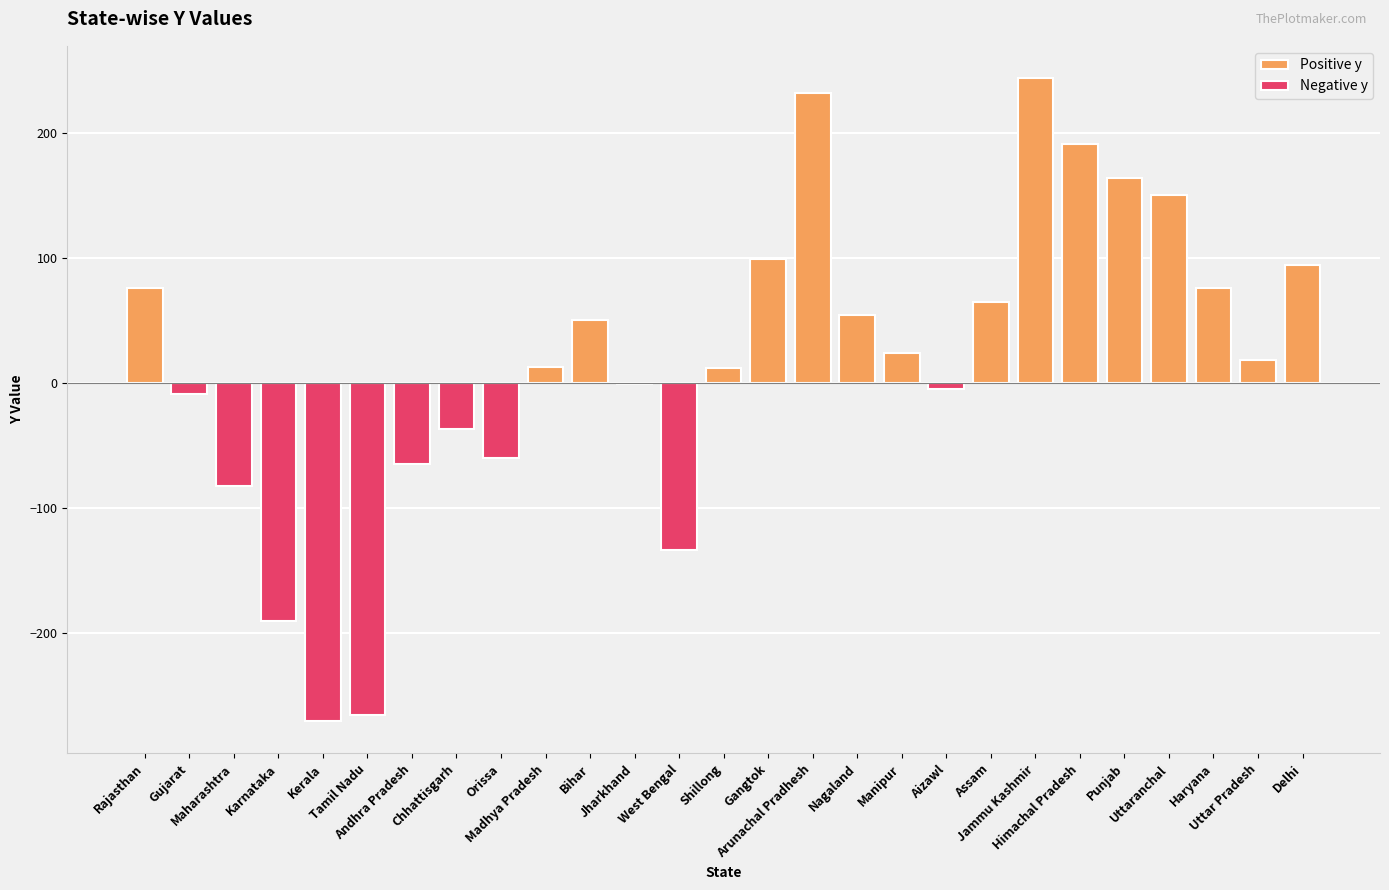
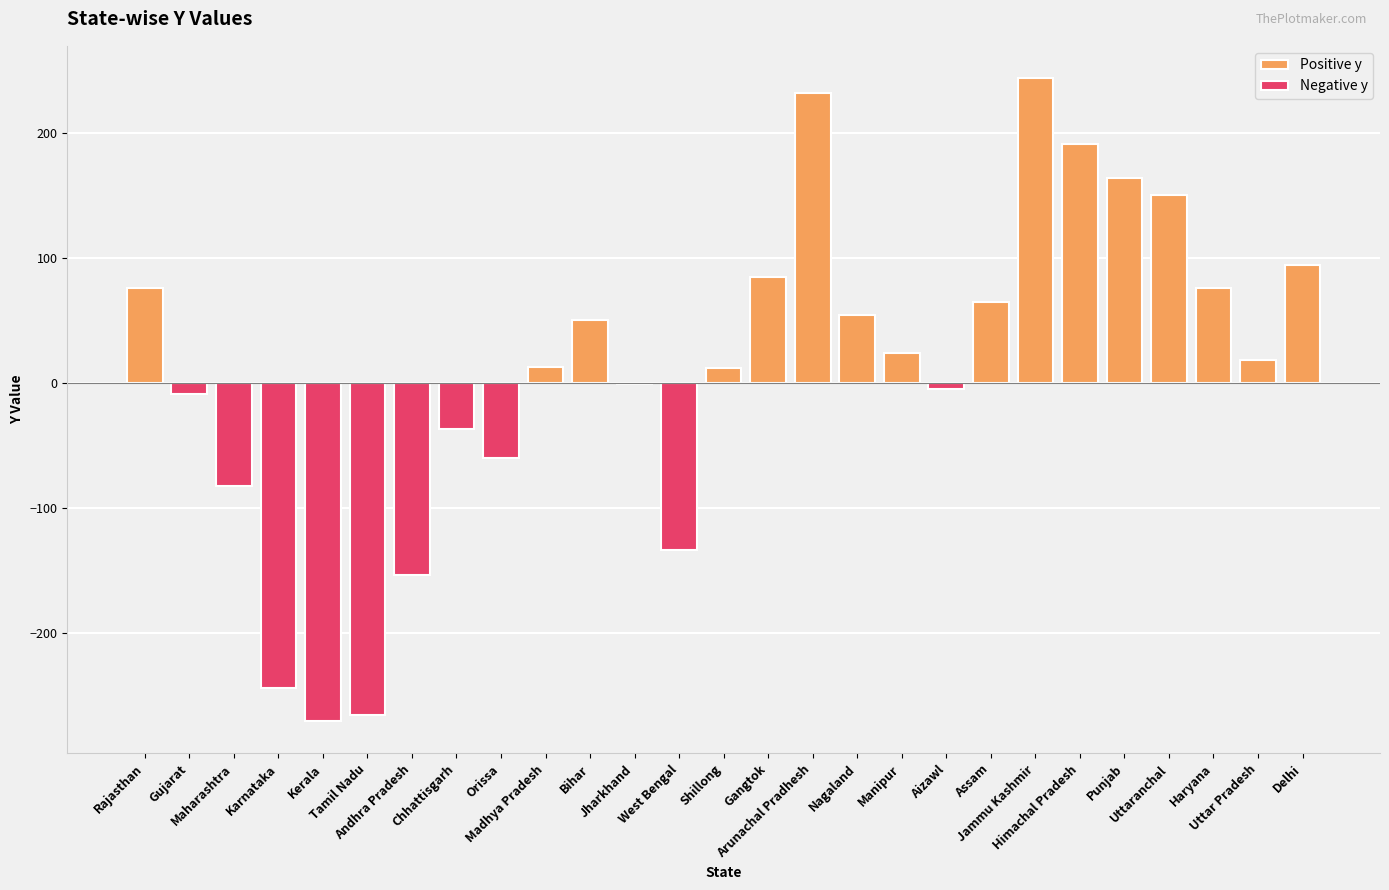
Negative y, Karnataka: -191 -> -244
Negative y, Andhra Pradesh: -65 -> -154
Positive y, Gangtok: 99 -> 85
